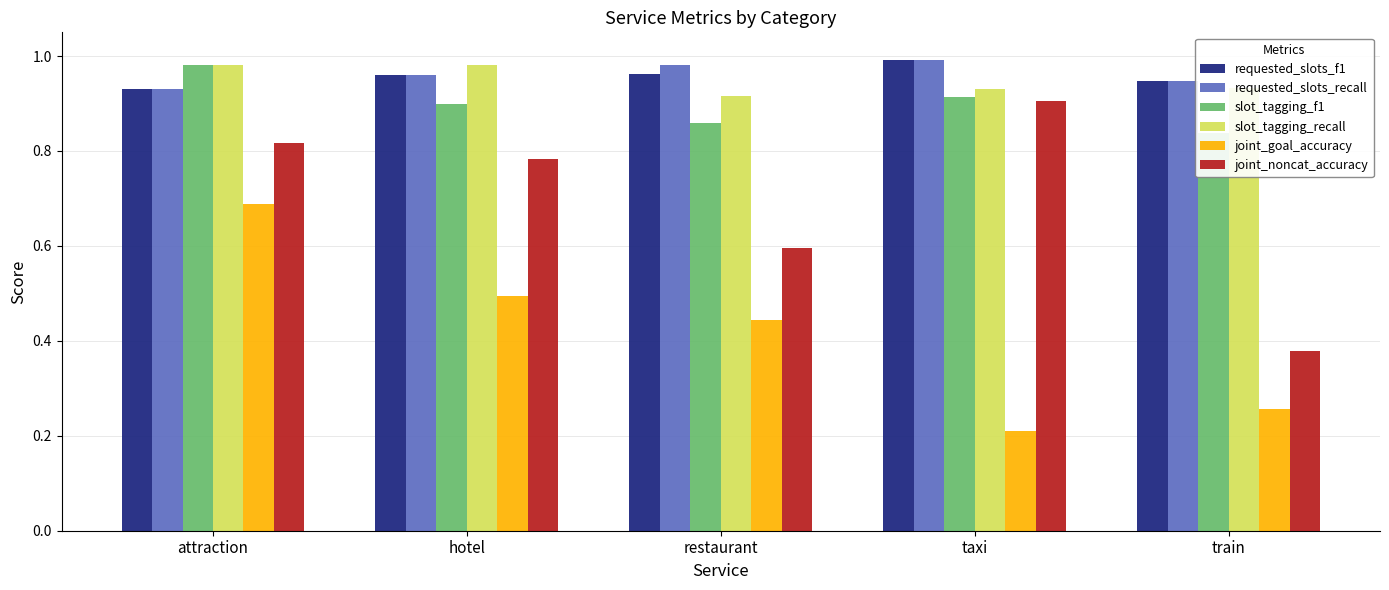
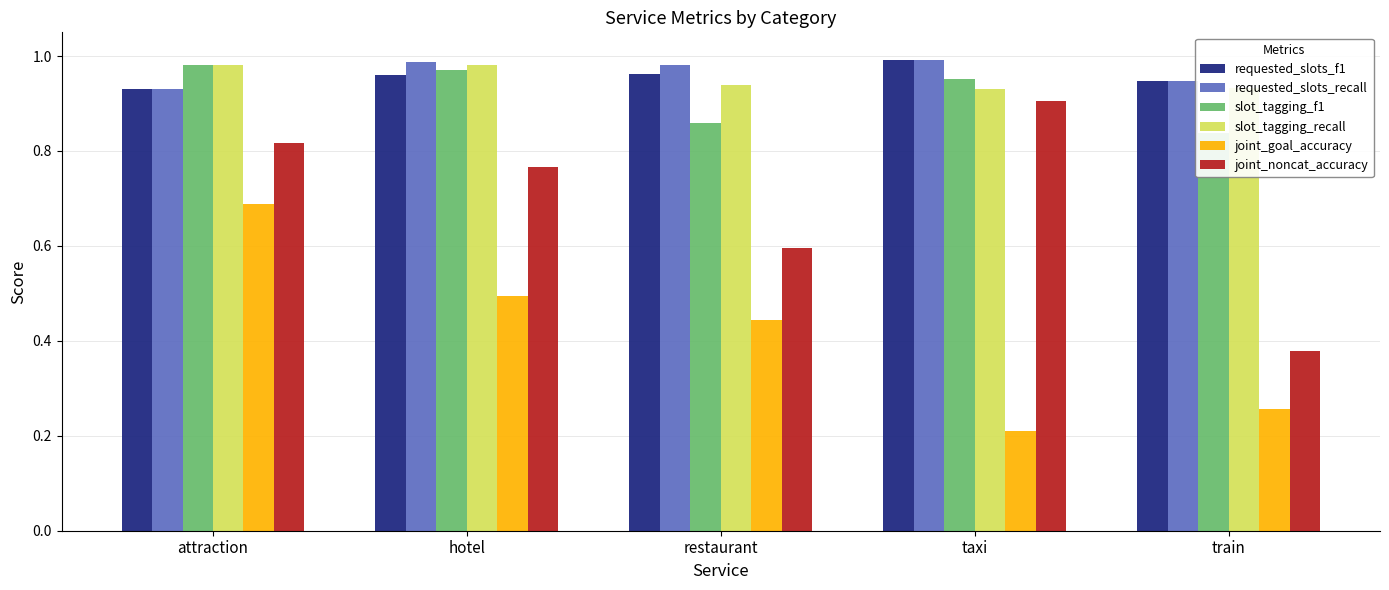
requested_slots_recall, hotel: 0.96 -> 0.99
slot_tagging_f1, hotel: 0.90 -> 0.97
joint_noncat_accuracy, hotel: 0.78 -> 0.77
slot_tagging_recall, restaurant: 0.92 -> 0.94
slot_tagging_f1, taxi: 0.91 -> 0.95
